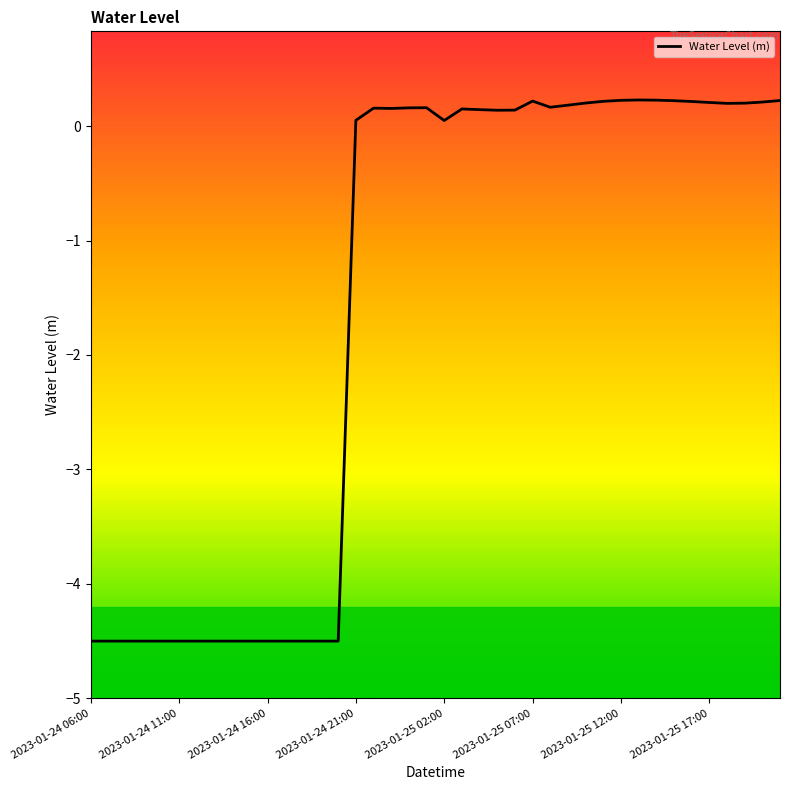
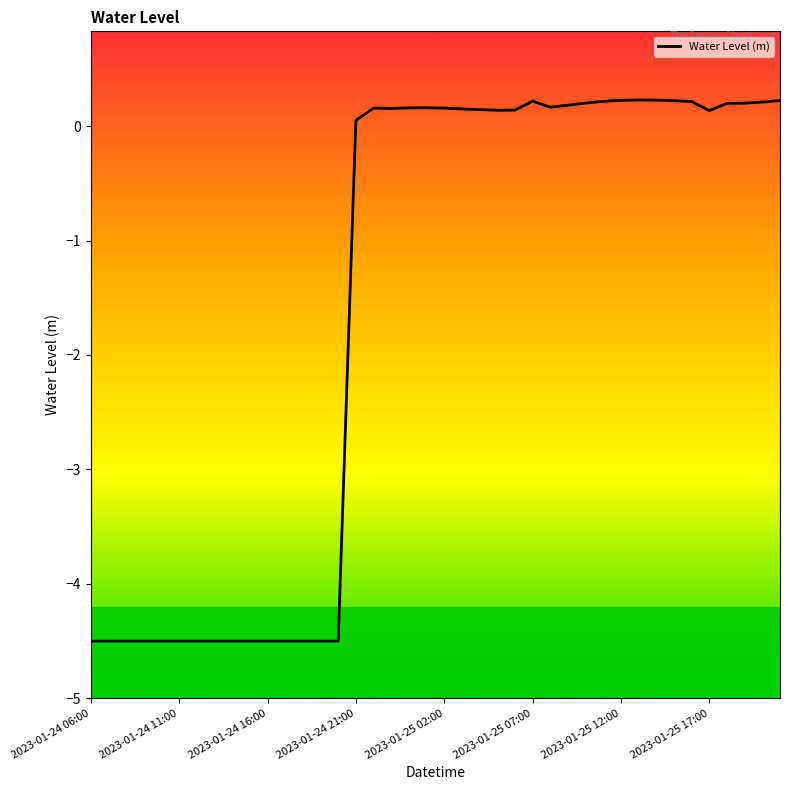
2023-01-25 02:00: 0.05 -> 0.16
2023-01-25 17:00: 0.21 -> 0.14
